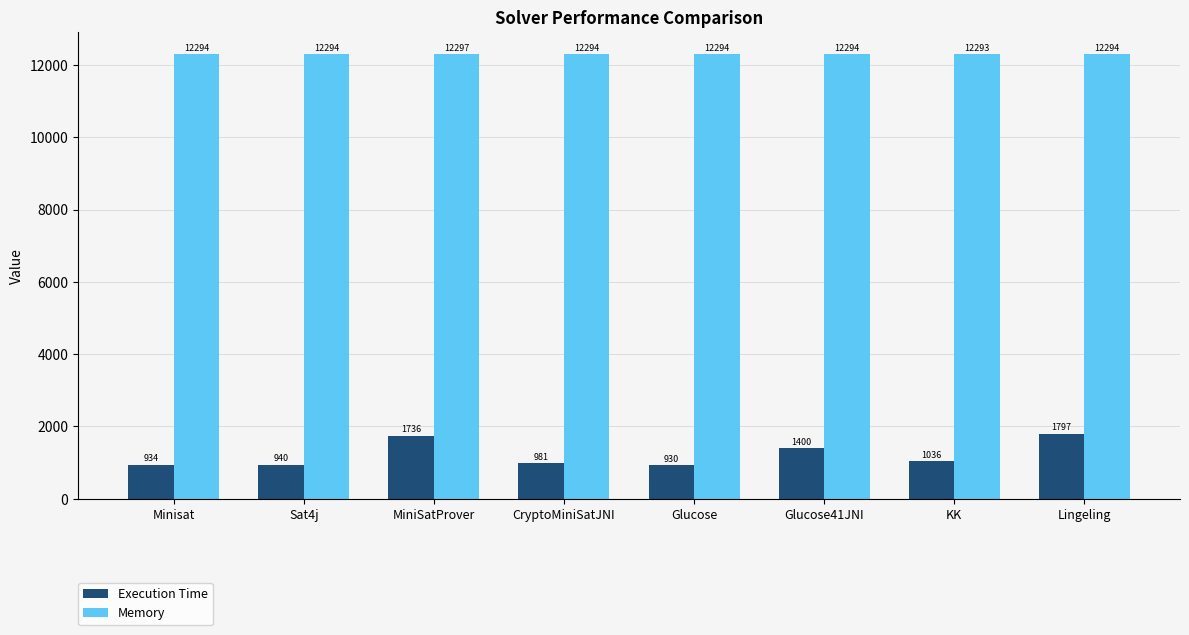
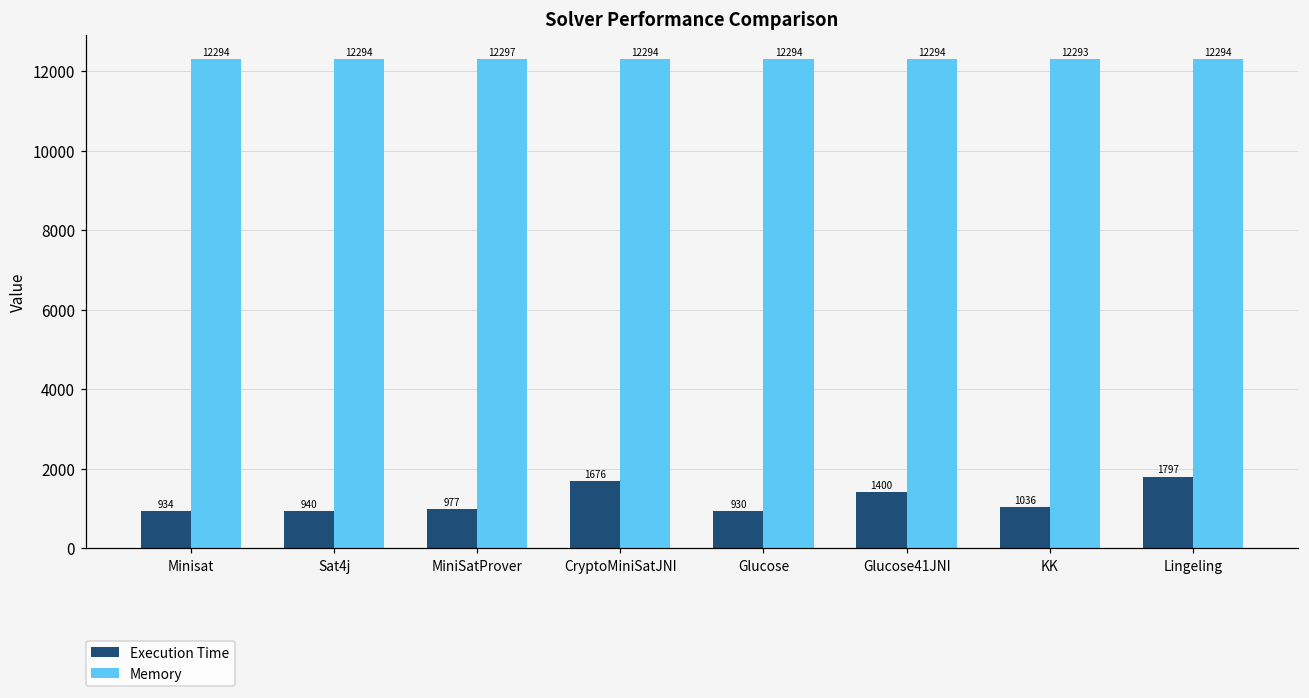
Execution Time, MiniSatProver: 1736 -> 977
Execution Time, CryptoMiniSatJNI: 981 -> 1676
